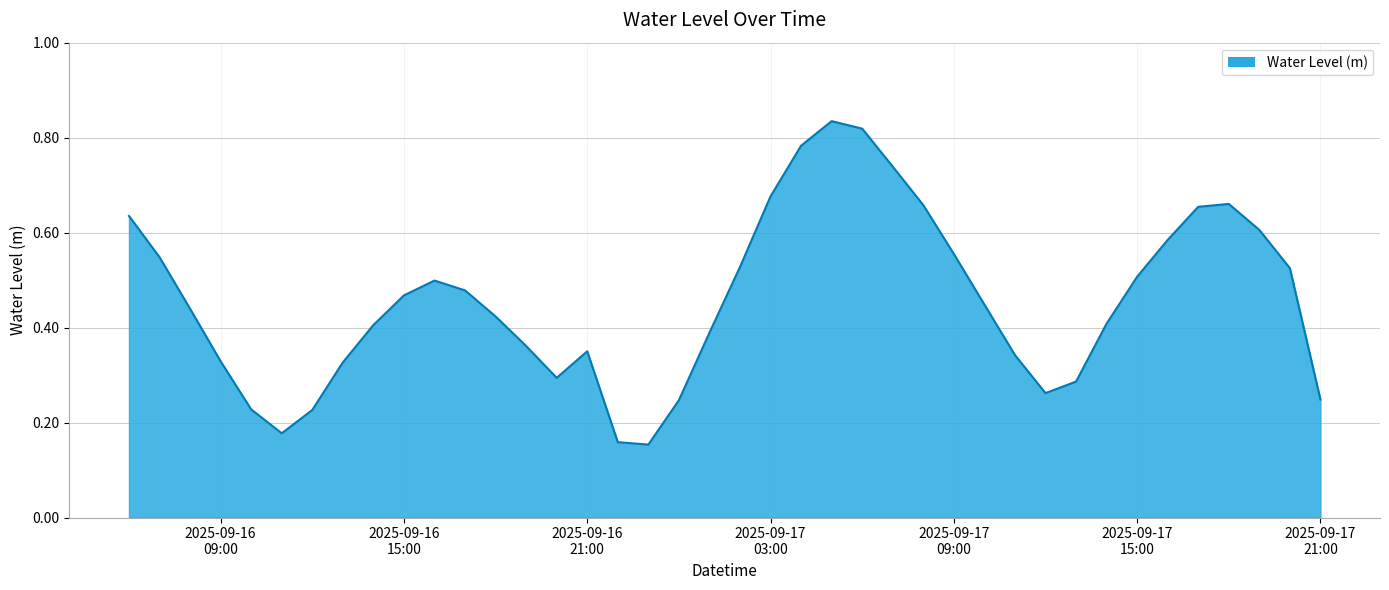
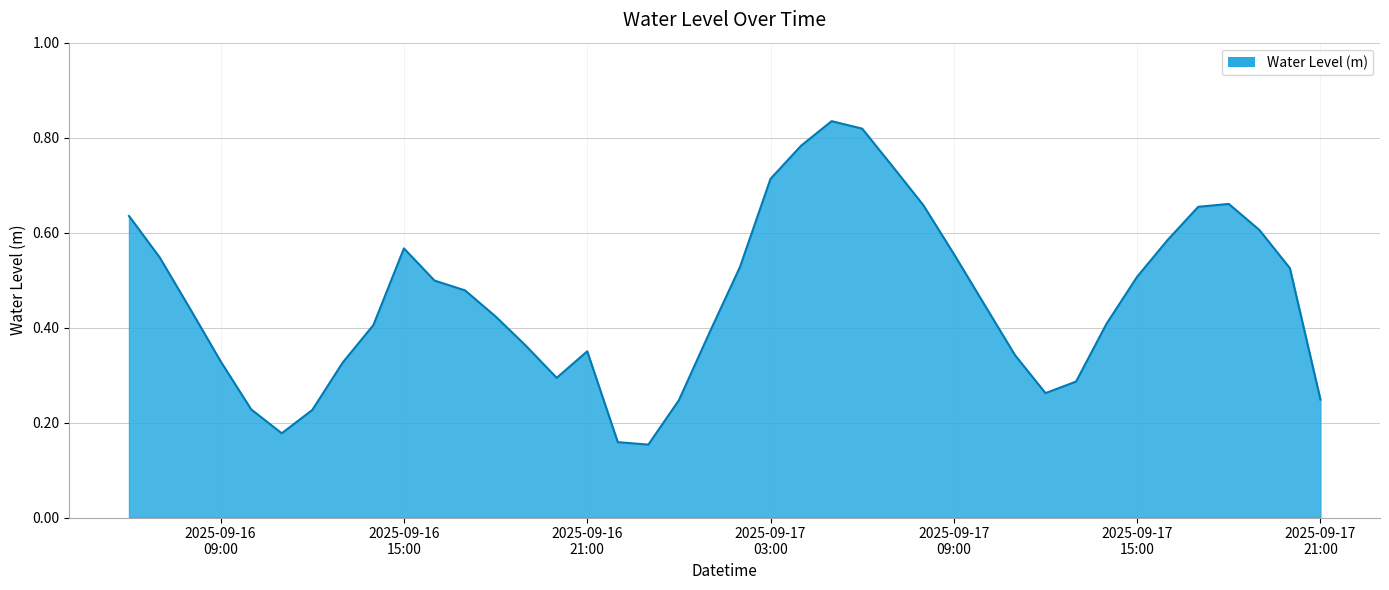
2025-09-16 15:00: 0.47 -> 0.57
2025-09-17 03:00: 0.68 -> 0.71
